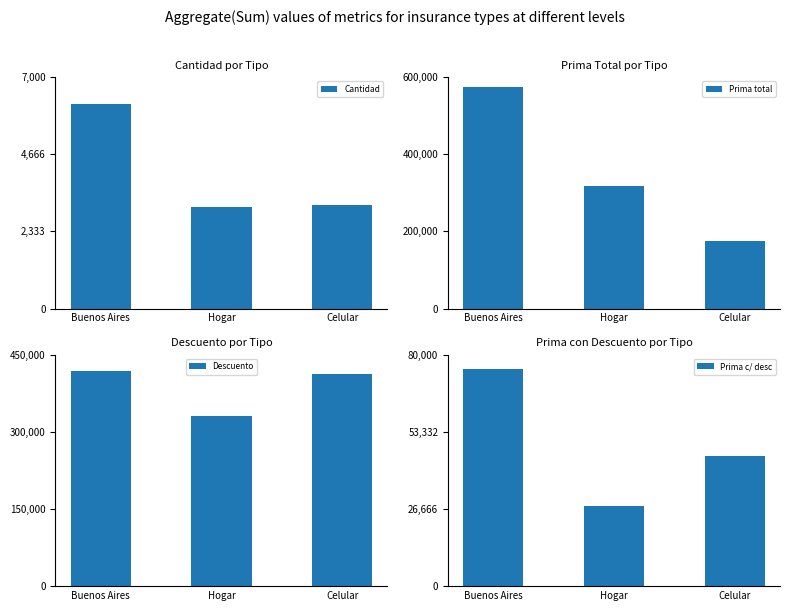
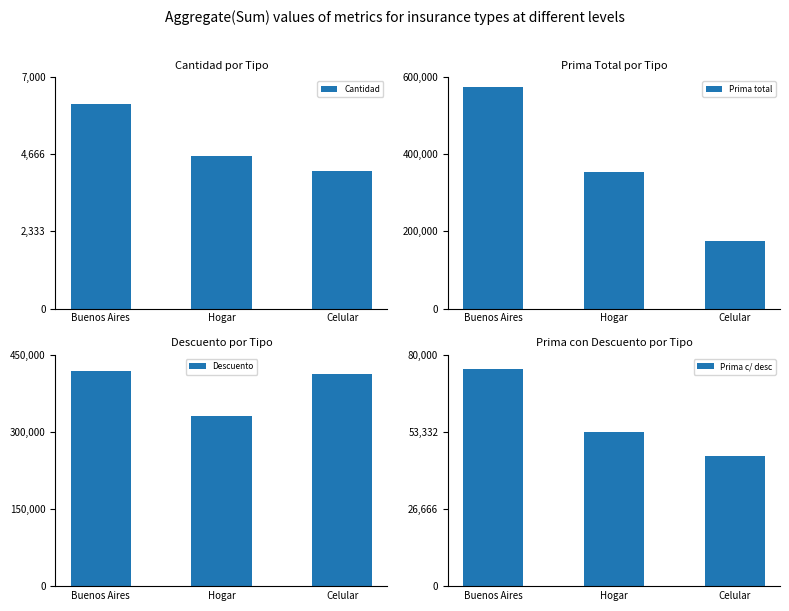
Cantidad por Tipo, Hogar: 3,100 -> 4,600
Cantidad por Tipo, Celular: 3,100 -> 4,200
Prima Total por Tipo, Hogar: 320,000 -> 350,000
Prima con Descuento por Tipo, Hogar: 28,000 -> 53,000
